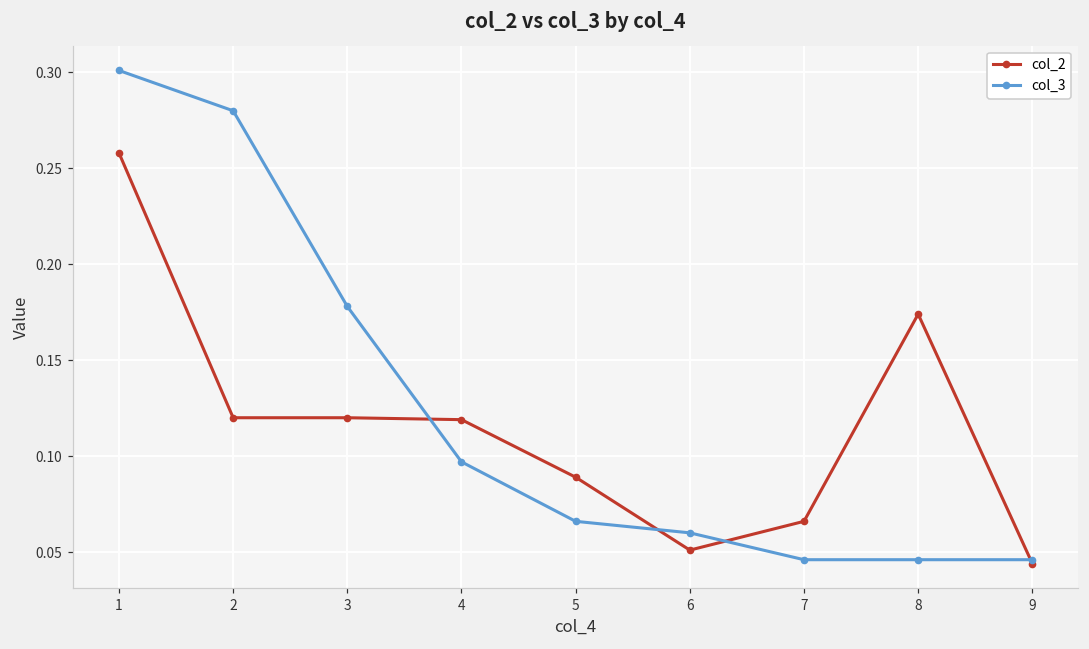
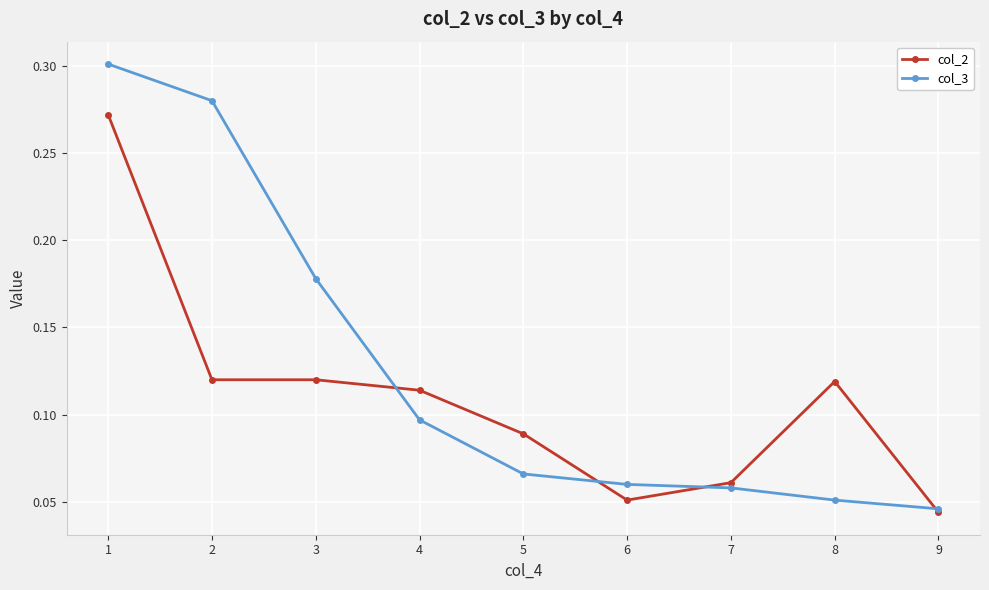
col_2, 1: 0.258 -> 0.272
col_2, 4: 0.119 -> 0.114
col_2, 7: 0.066 -> 0.061
col_3, 7: 0.046 -> 0.058
col_2, 8: 0.174 -> 0.119
col_3, 8: 0.046 -> 0.051
